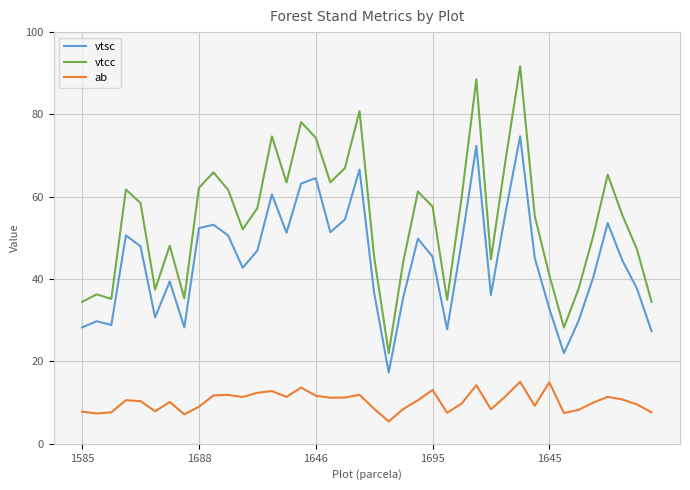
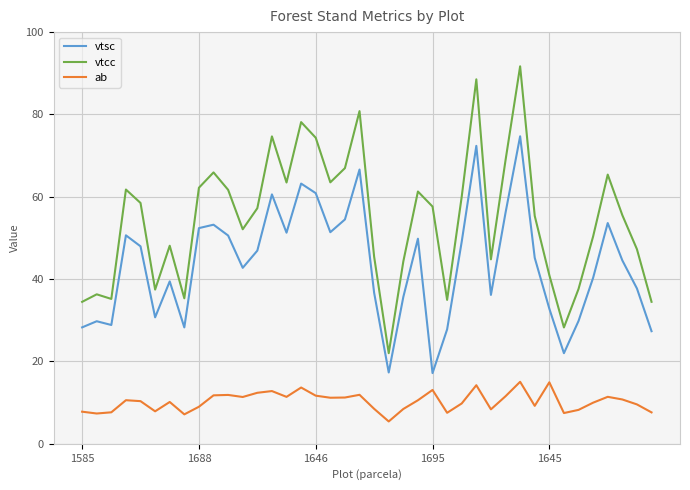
vtsc, 1646: 65 -> 61
vtsc, 1695: 45 -> 17
